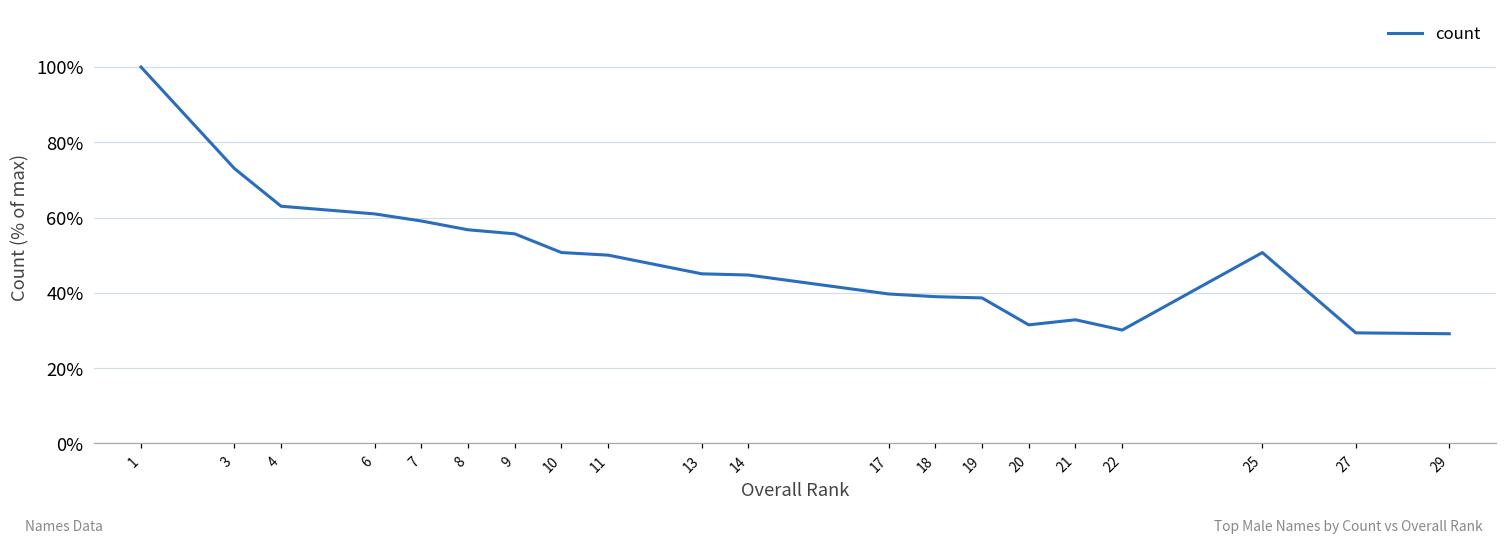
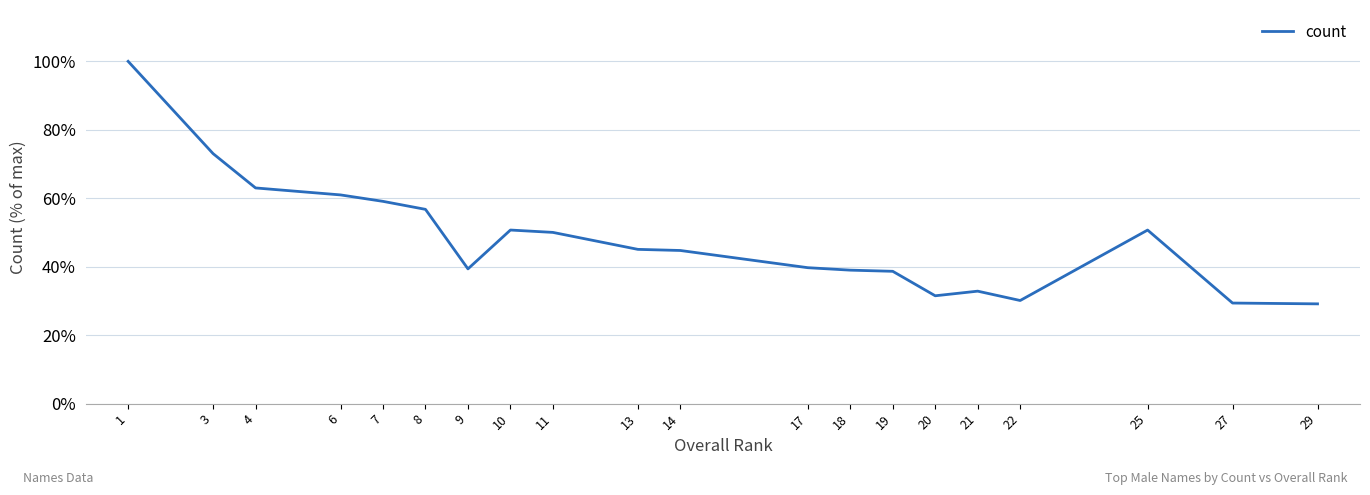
9: 56% -> 39%
